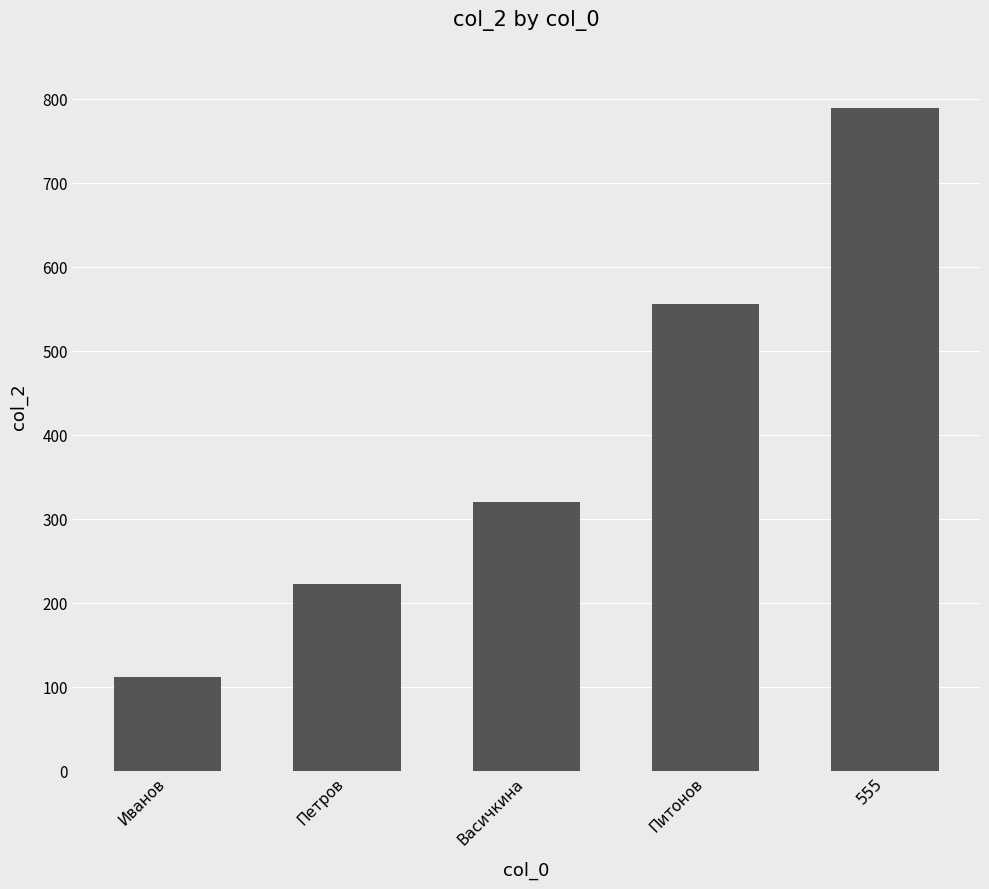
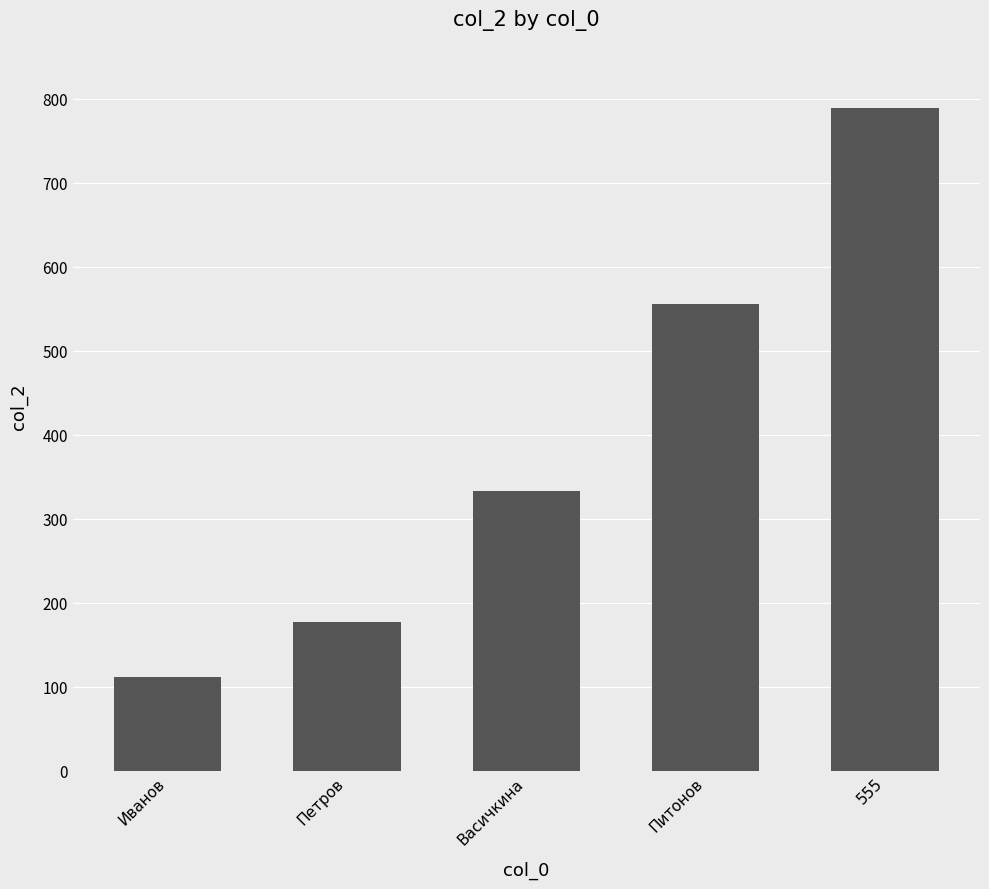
Петров: 220 -> 180
Васичкина: 320 -> 330
